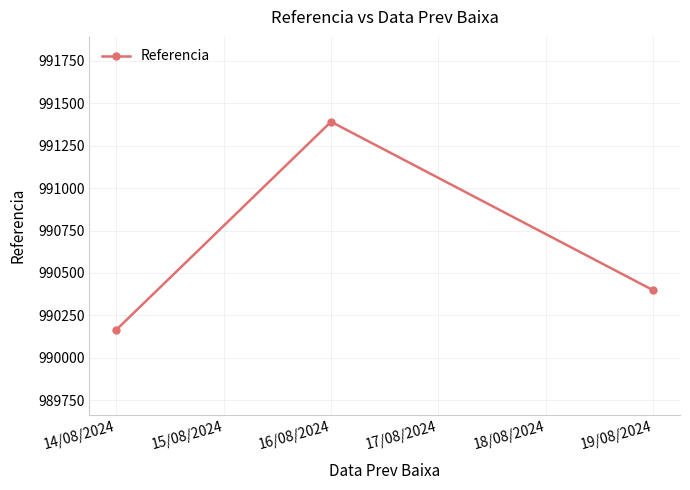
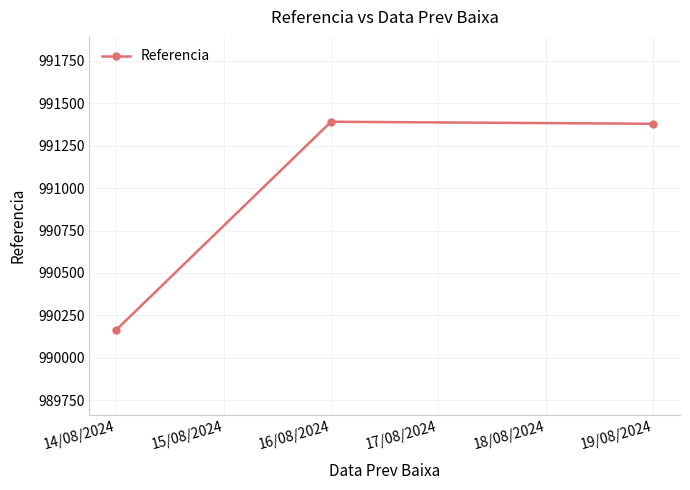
19/08/2024: 990400 -> 991380
